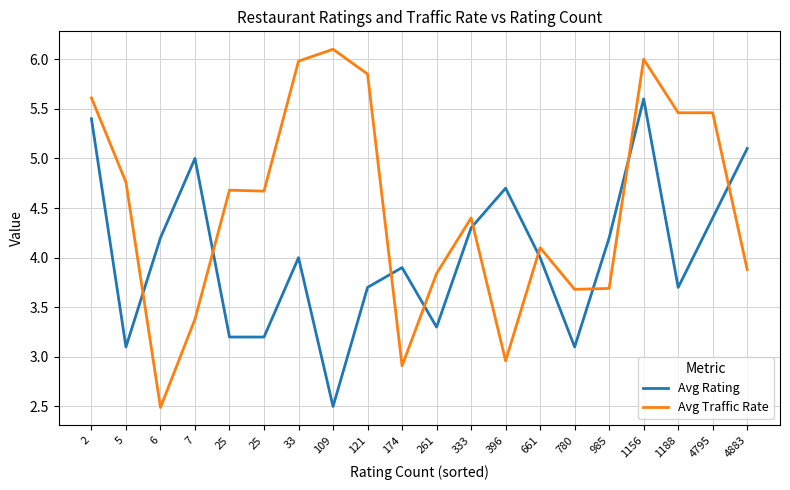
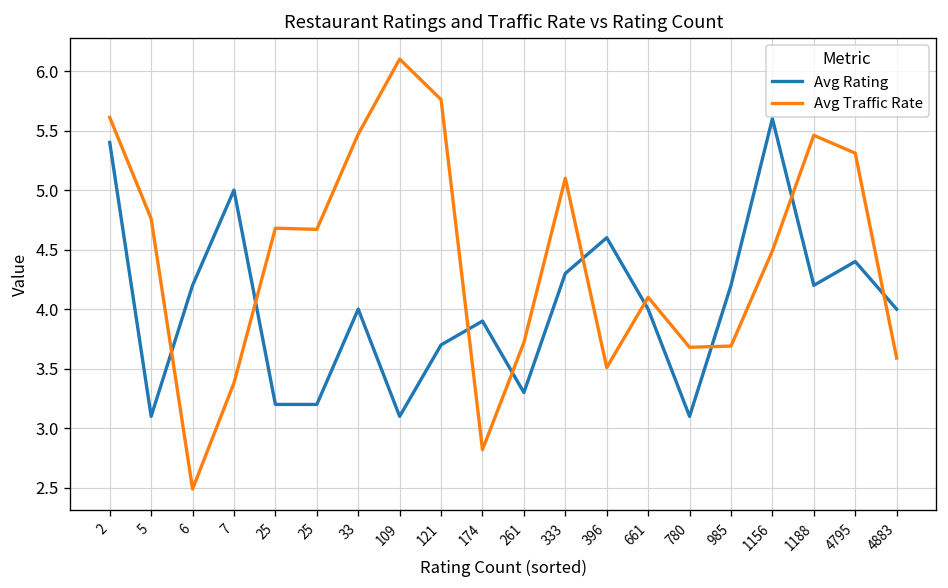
Avg Traffic Rate, 33: 6.0 -> 5.5
Avg Rating, 109: 2.5 -> 3.1
Avg Traffic Rate, 121: 5.9 -> 5.8
Avg Traffic Rate, 174: 2.9 -> 2.8
Avg Traffic Rate, 261: 3.8 -> 3.7
Avg Traffic Rate, 333: 4.4 -> 5.1
Avg Rating, 396: 4.7 -> 4.6
Avg Traffic Rate, 396: 3.0 -> 3.5
Avg Traffic Rate, 1156: 6.0 -> 4.5
Avg Rating, 1188: 3.7 -> 4.2
Avg Traffic Rate, 4795: 5.5 -> 5.3
Avg Rating, 4883: 5.1 -> 4.0
Avg Traffic Rate, 4883: 3.9 -> 3.6
